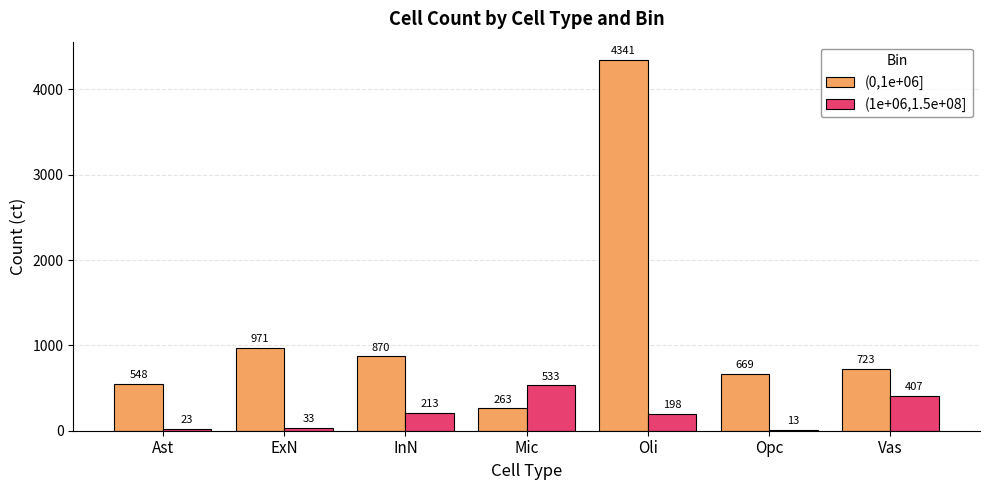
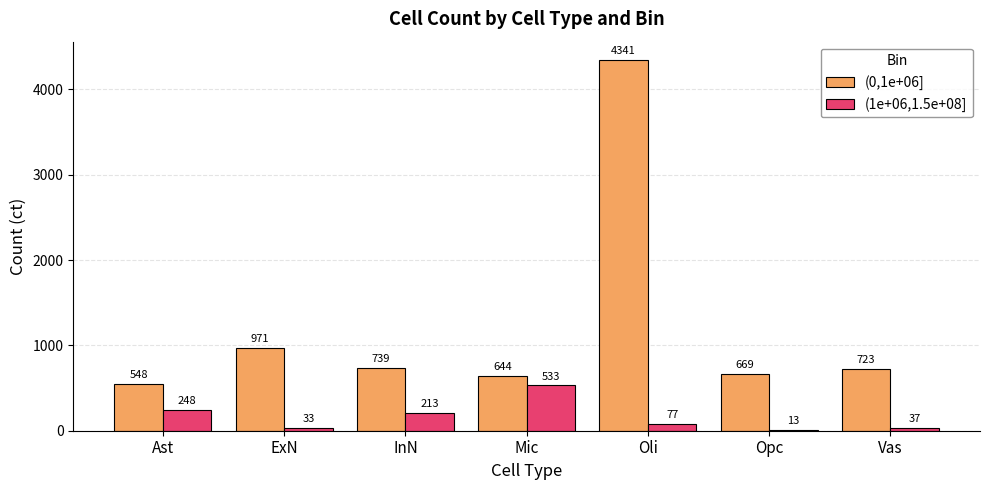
(1e+06,1.5e+08], Ast: 23 -> 248
(0,1e+06], InN: 870 -> 739
(0,1e+06], Mic: 263 -> 644
(1e+06,1.5e+08], Oli: 198 -> 77
(1e+06,1.5e+08], Vas: 407 -> 37
